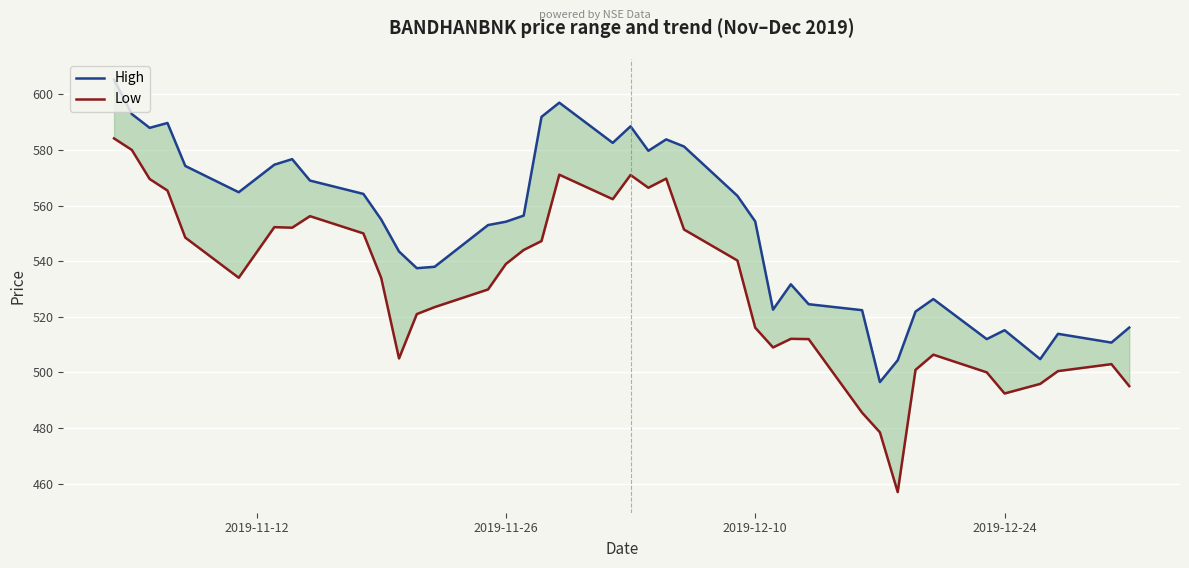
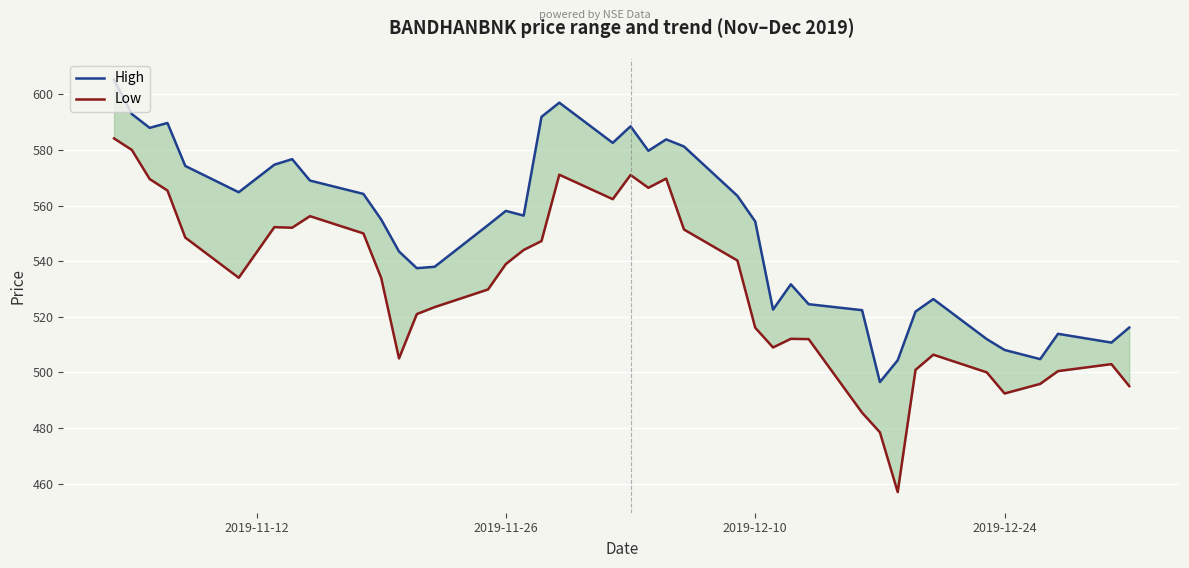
High, 2019-11-26: 554 -> 558
High, 2019-12-24: 515 -> 508
